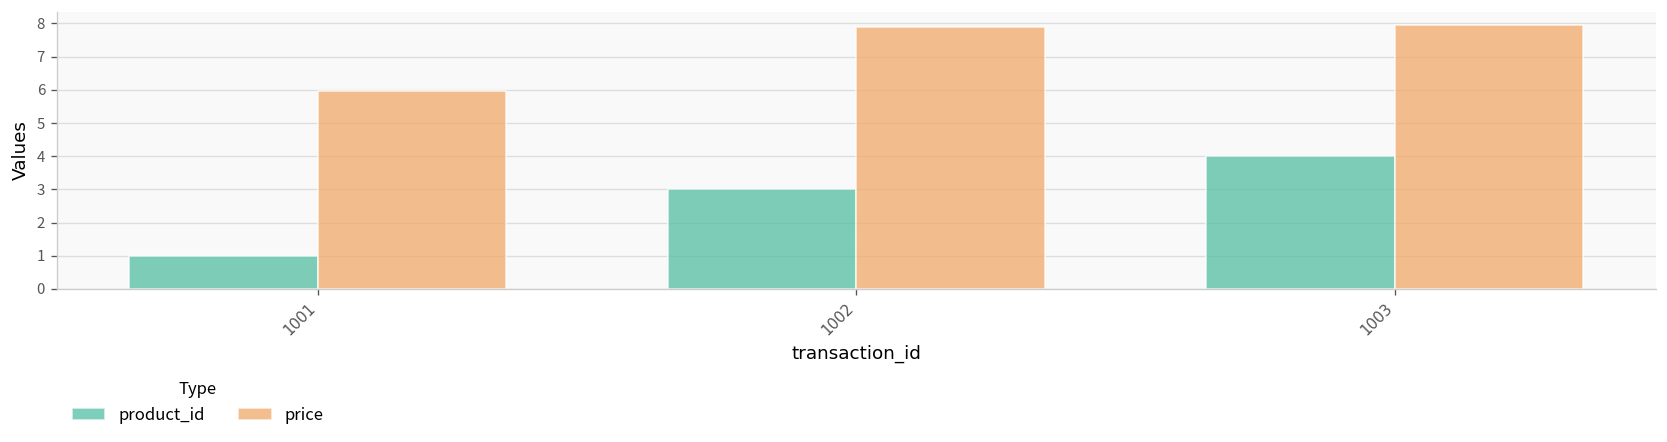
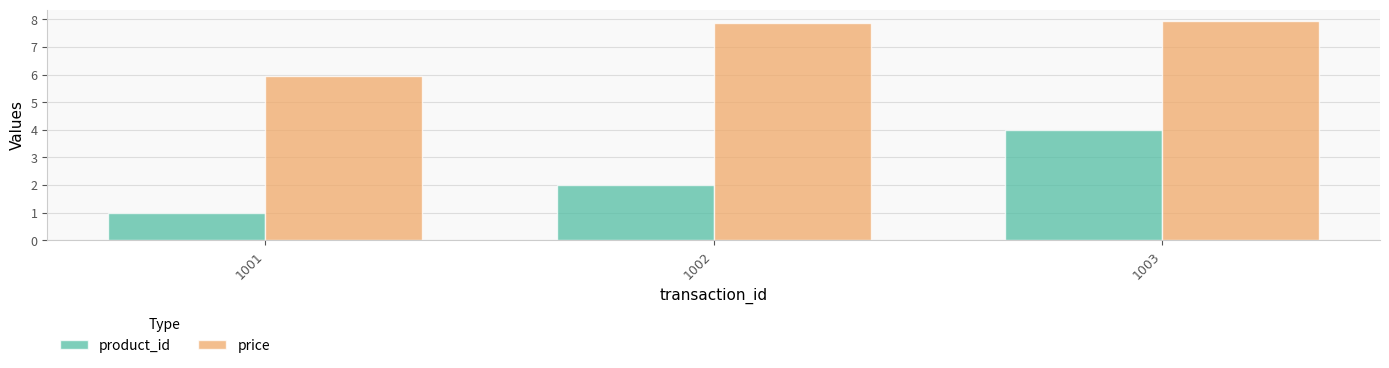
product_id, 1002: 3 -> 2
